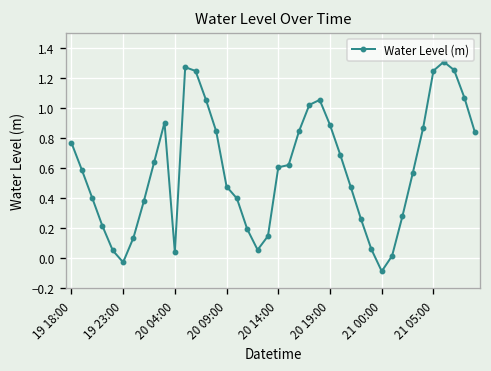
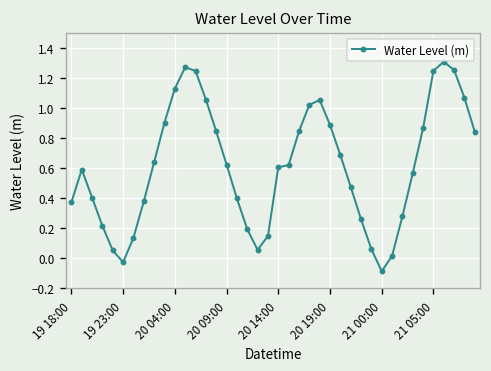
19 18:00: 0.77 -> 0.37
20 04:00: 0.04 -> 1.13
20 09:00: 0.48 -> 0.62
